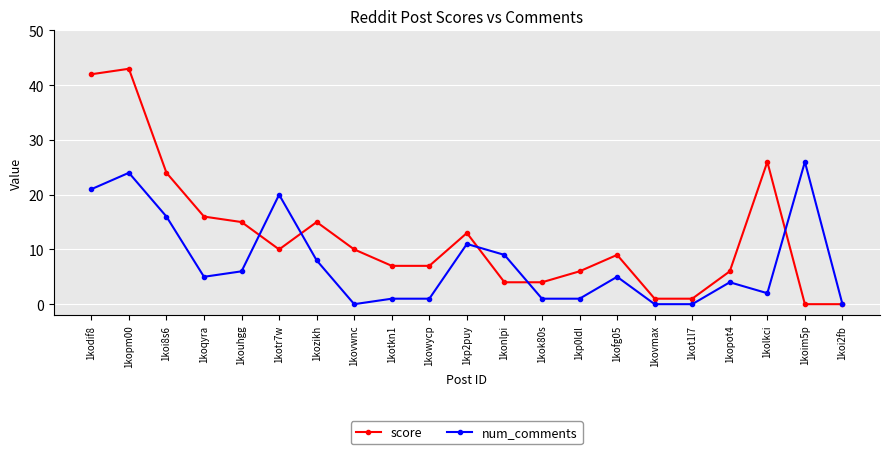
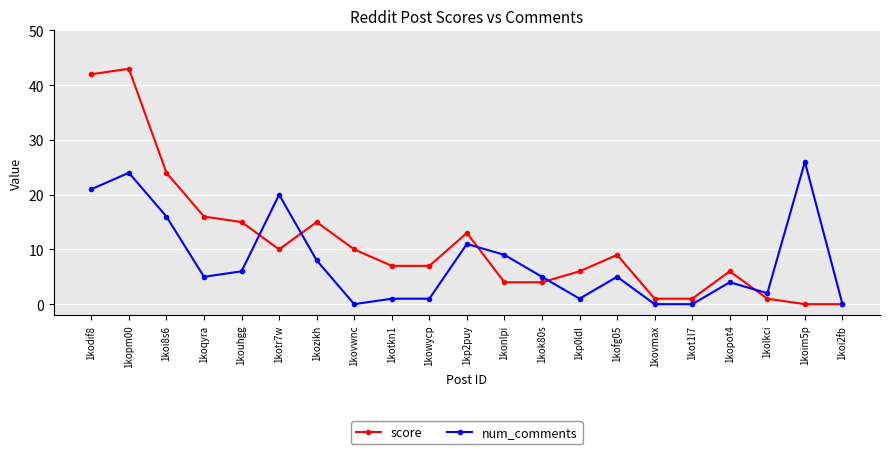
num_comments, 1kok80s: 1 -> 5
score, 1kolkci: 26 -> 1
